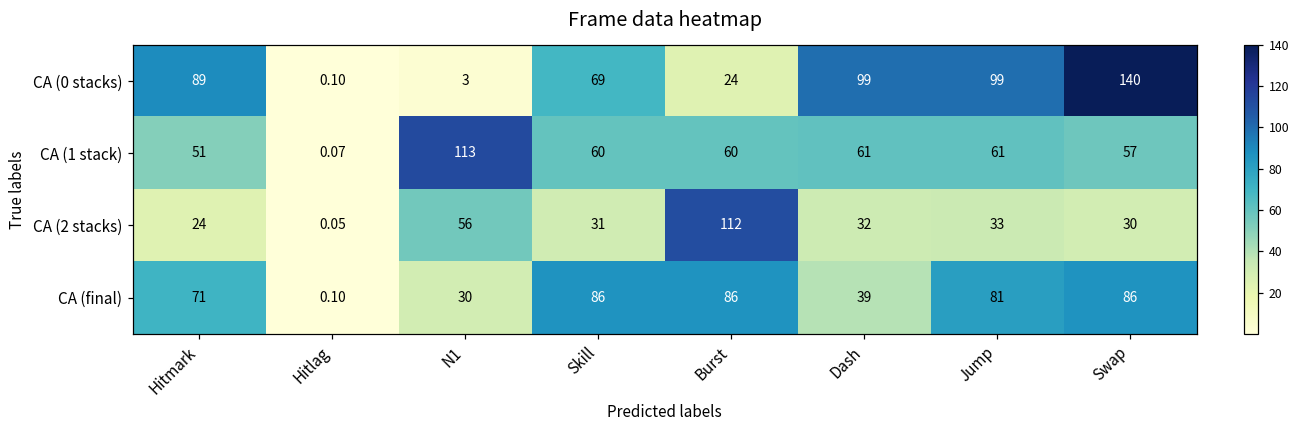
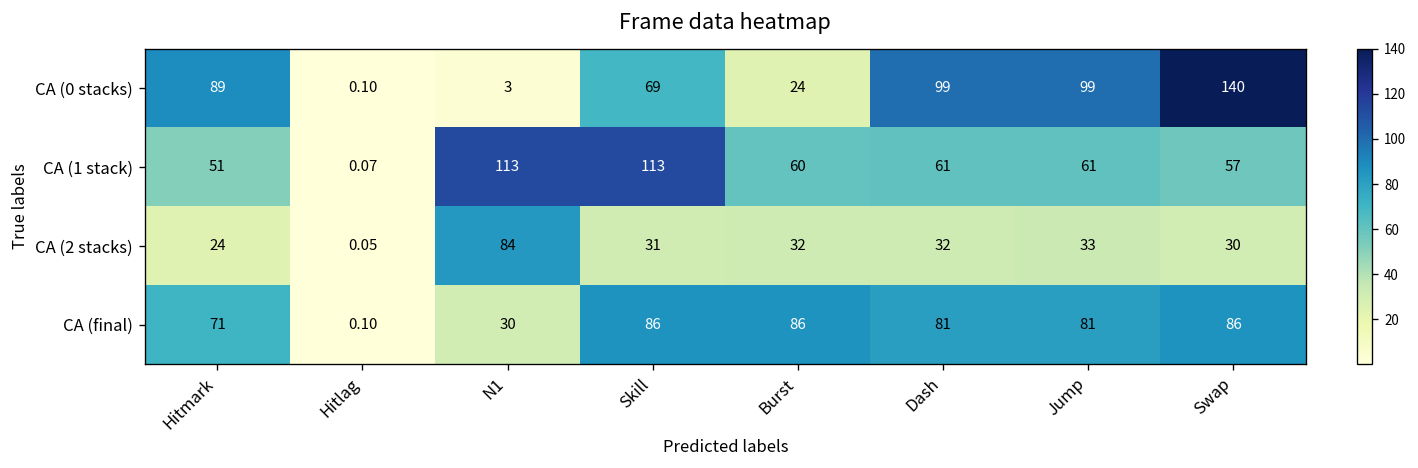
CA (1 stack), Skill: 60 -> 113
CA (2 stacks), N1: 56 -> 84
CA (2 stacks), Burst: 112 -> 32
CA (final), Dash: 39 -> 81
